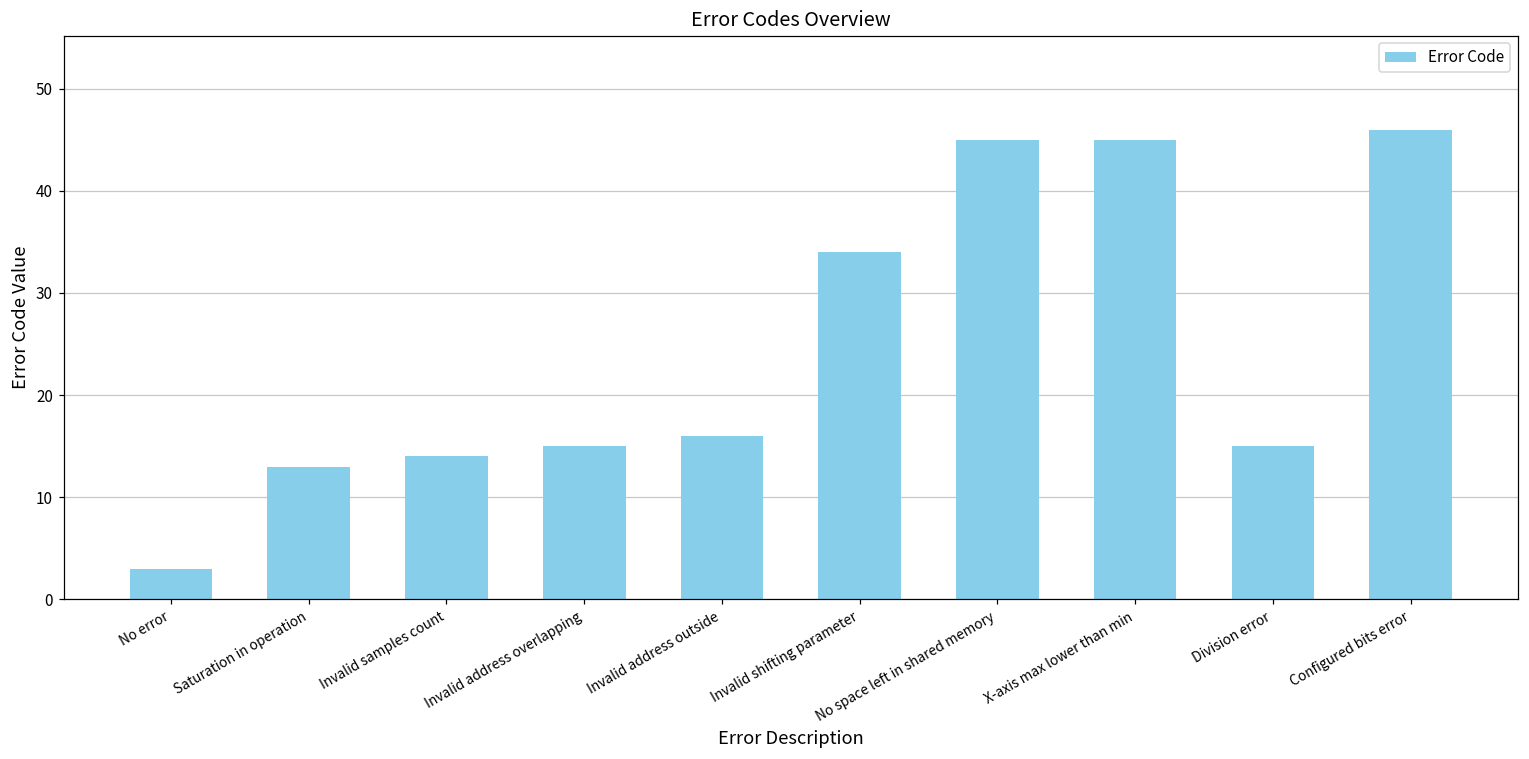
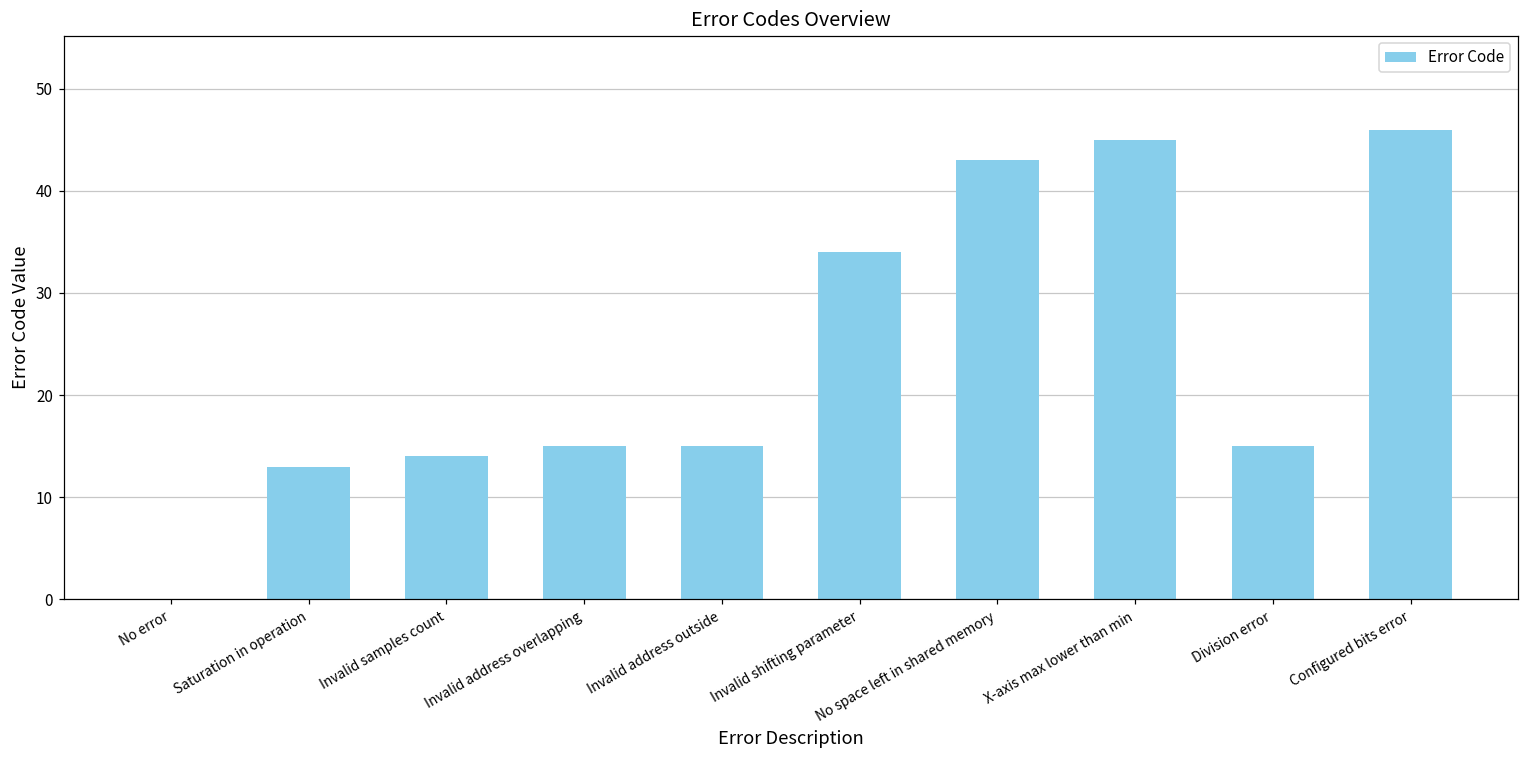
No error: 3 -> 0
Invalid address outside: 16 -> 15
No space left in shared memory: 45 -> 43
